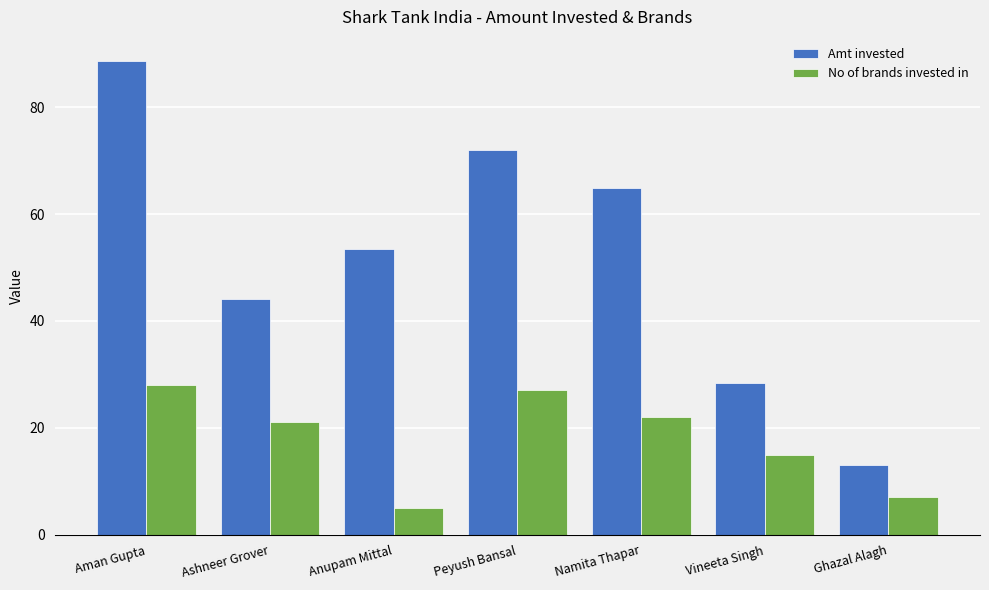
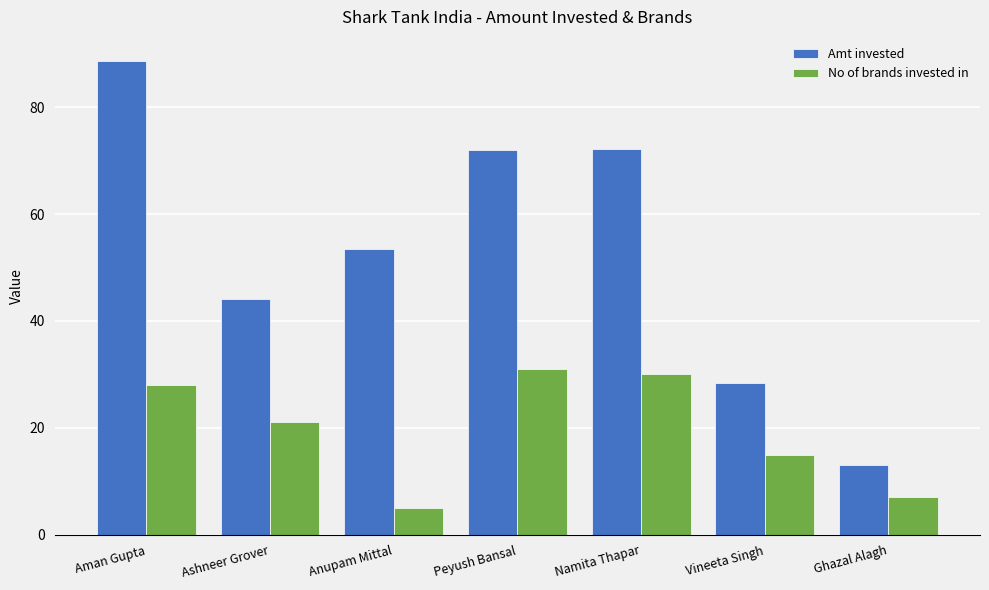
No of brands invested in, Peyush Bansal: 27 -> 31
Amt invested, Namita Thapar: 65 -> 72
No of brands invested in, Namita Thapar: 22 -> 30
